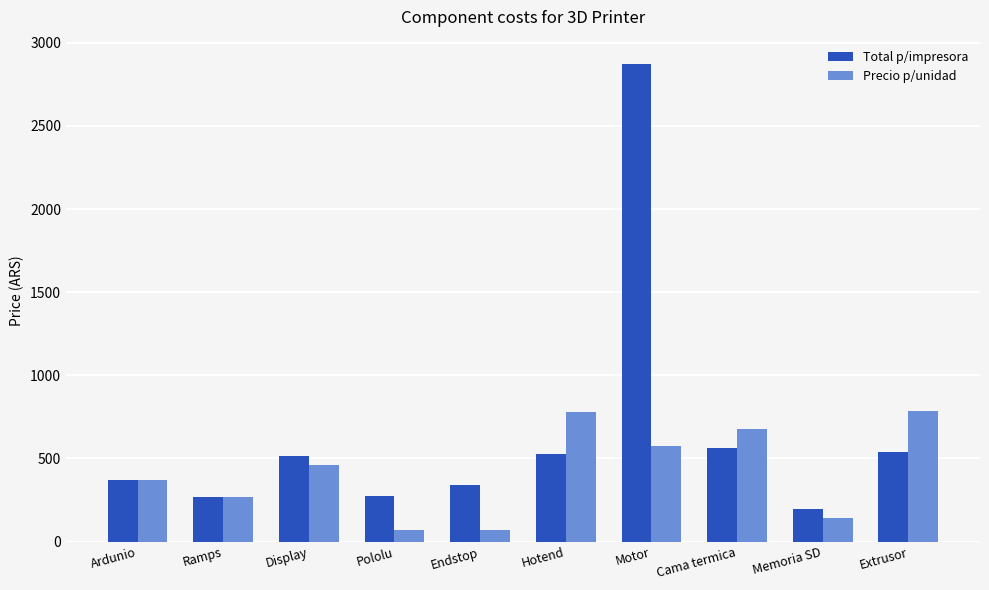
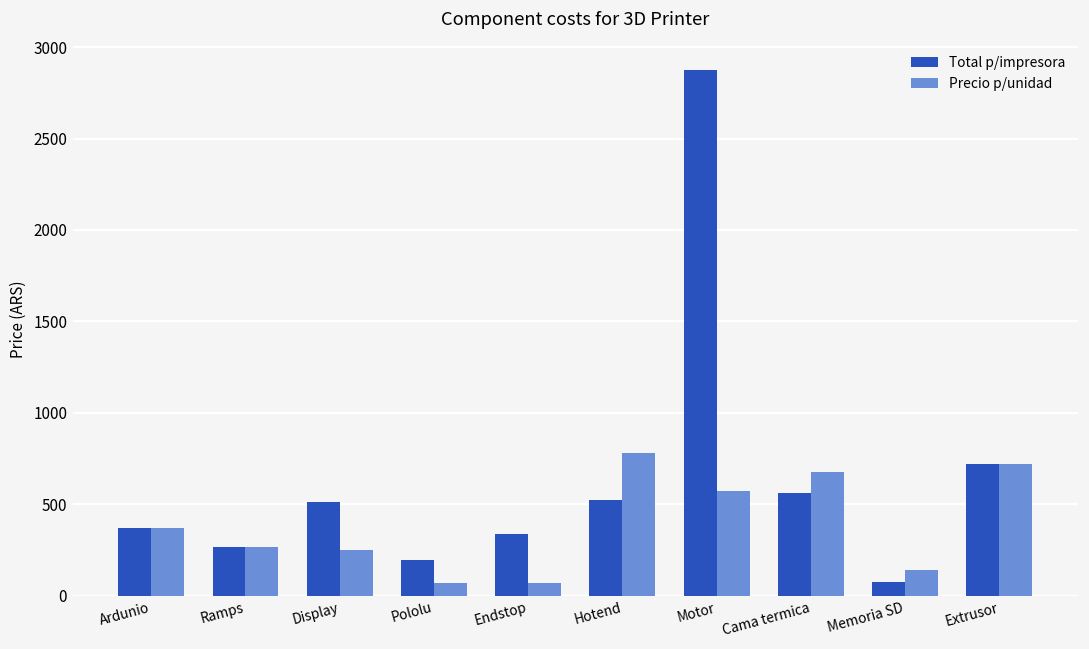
Precio p/unidad, Display: 460 -> 250
Total p/impresora, Pololu: 270 -> 200
Total p/impresora, Memoria SD: 200 -> 70
Total p/impresora, Extrusor: 540 -> 720
Precio p/unidad, Extrusor: 790 -> 720
